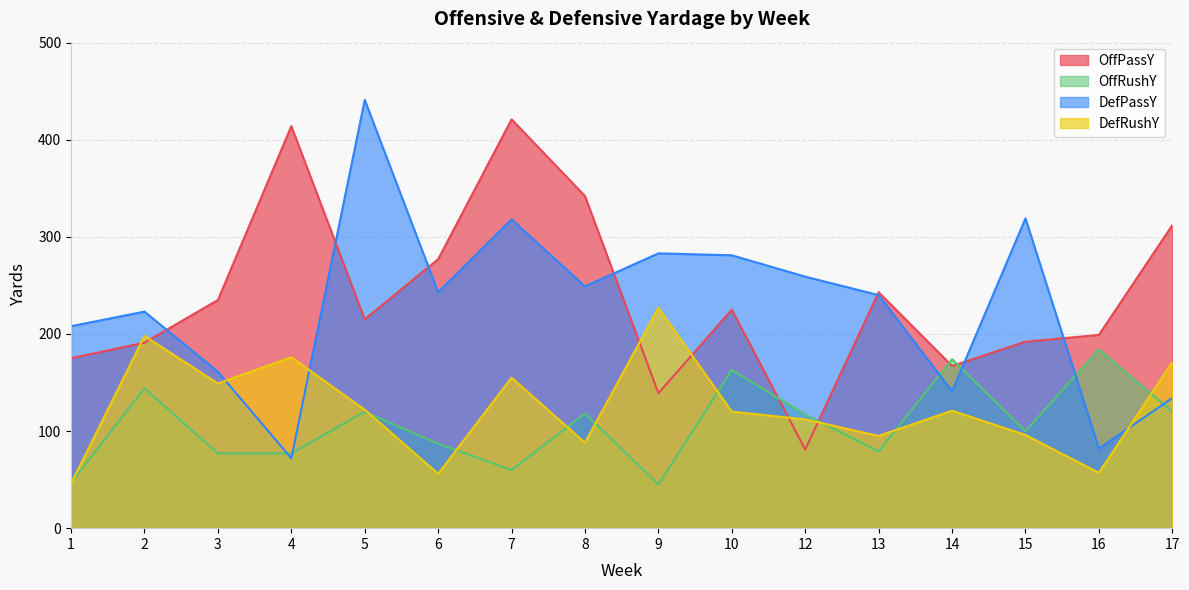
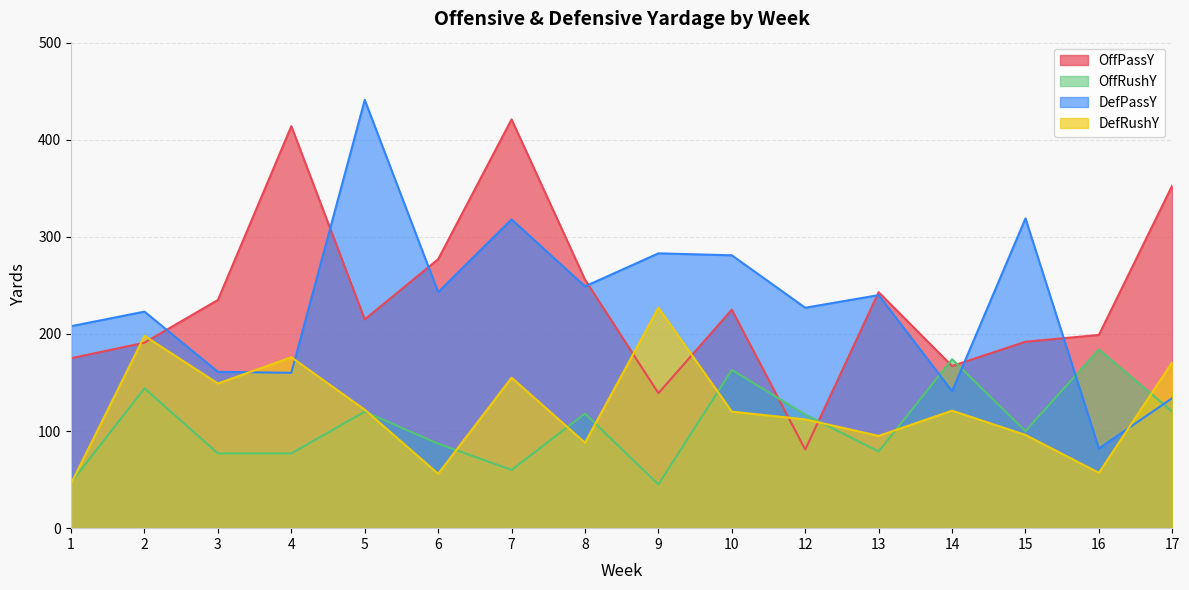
DefPassY, 4: 70 -> 160
OffPassY, 8: 340 -> 260
DefPassY, 12: 260 -> 230
OffPassY, 17: 310 -> 350
